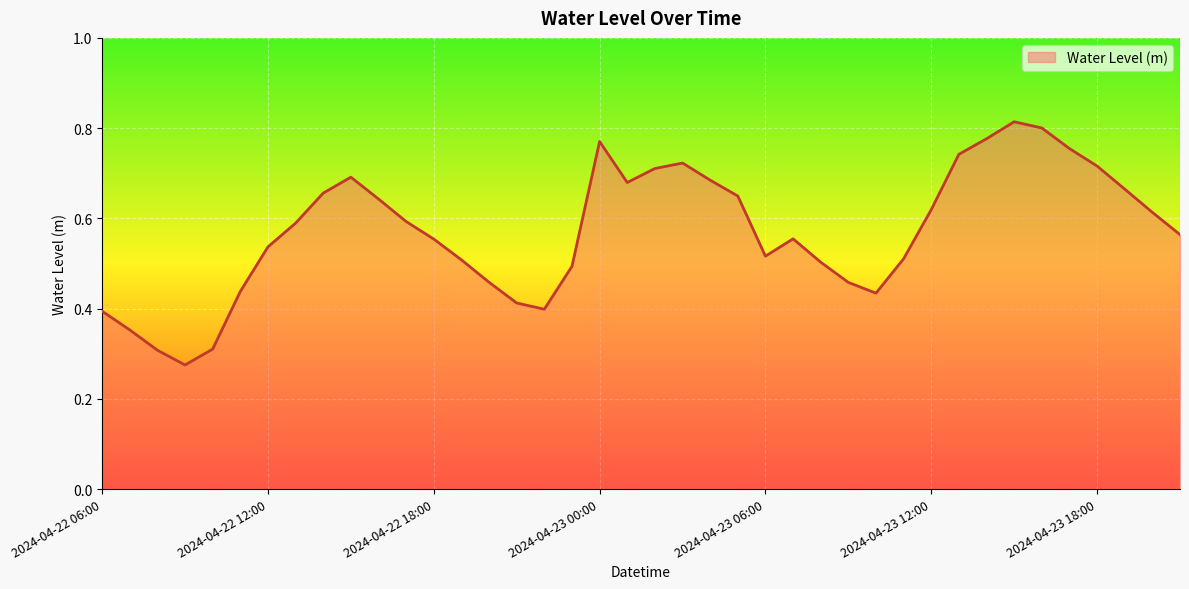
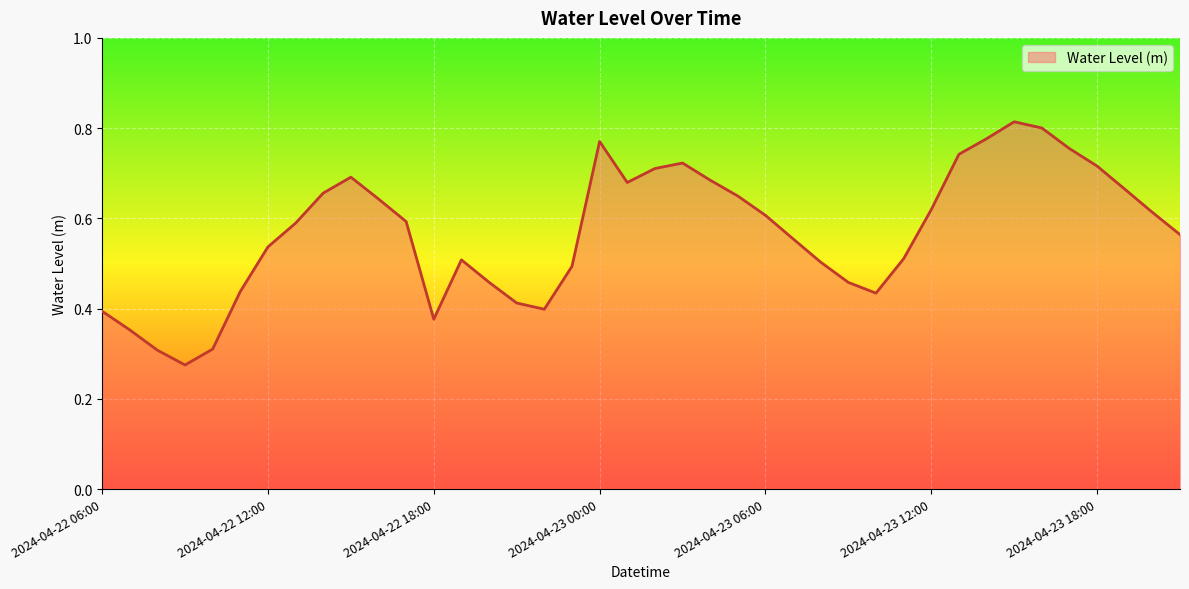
2024-04-22 18:00: 0.55 -> 0.38
2024-04-23 06:00: 0.52 -> 0.61
